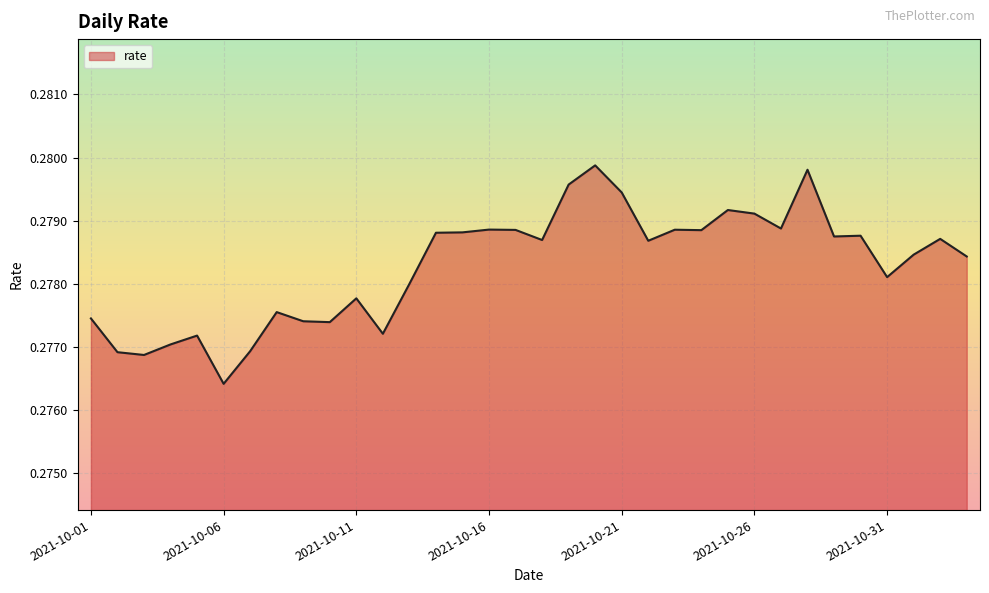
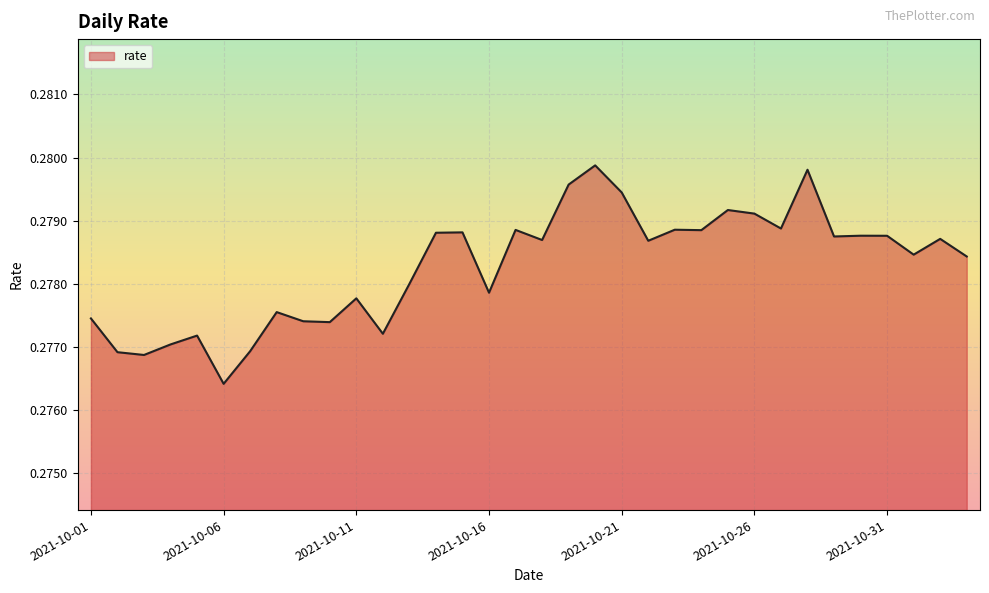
2021-10-16: 0.2789 -> 0.2779
2021-10-31: 0.2781 -> 0.2788
